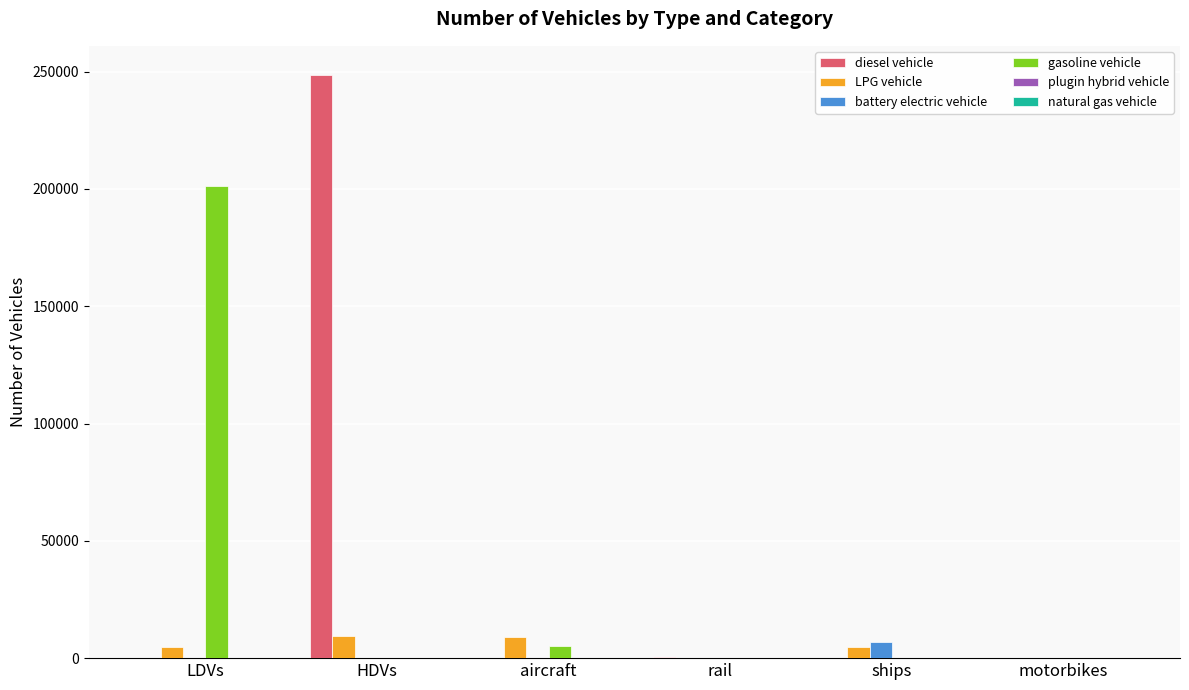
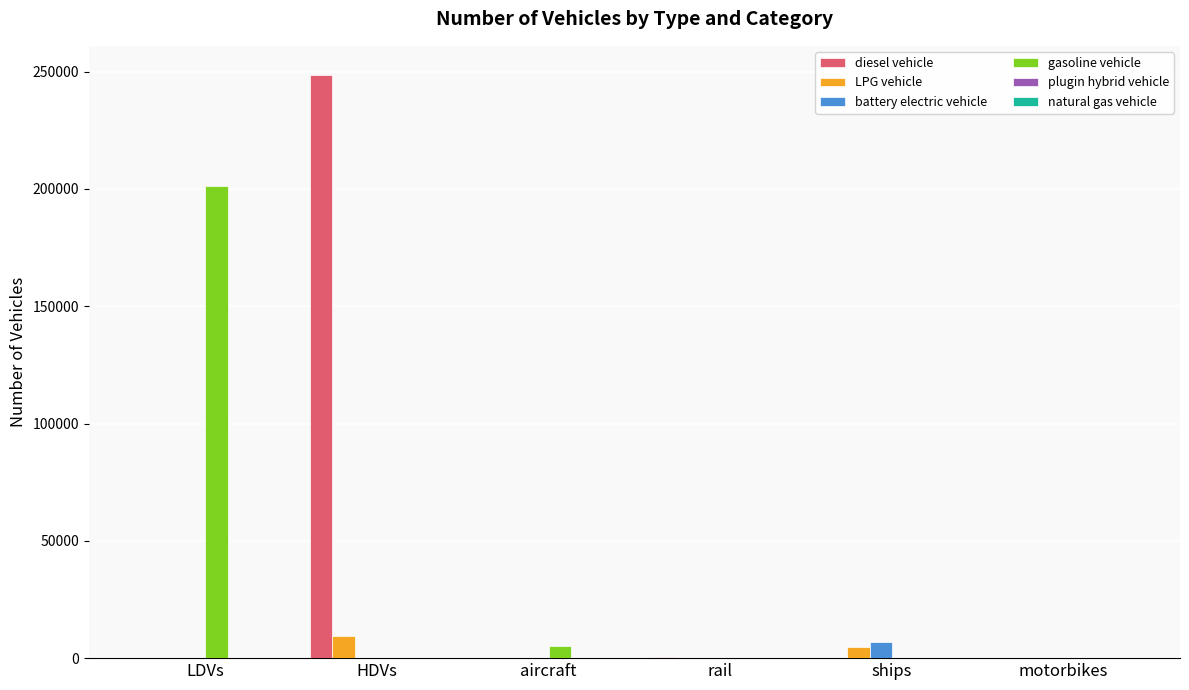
LPG vehicle, LDVs: 5000 -> 0
LPG vehicle, aircraft: 9000 -> 0
